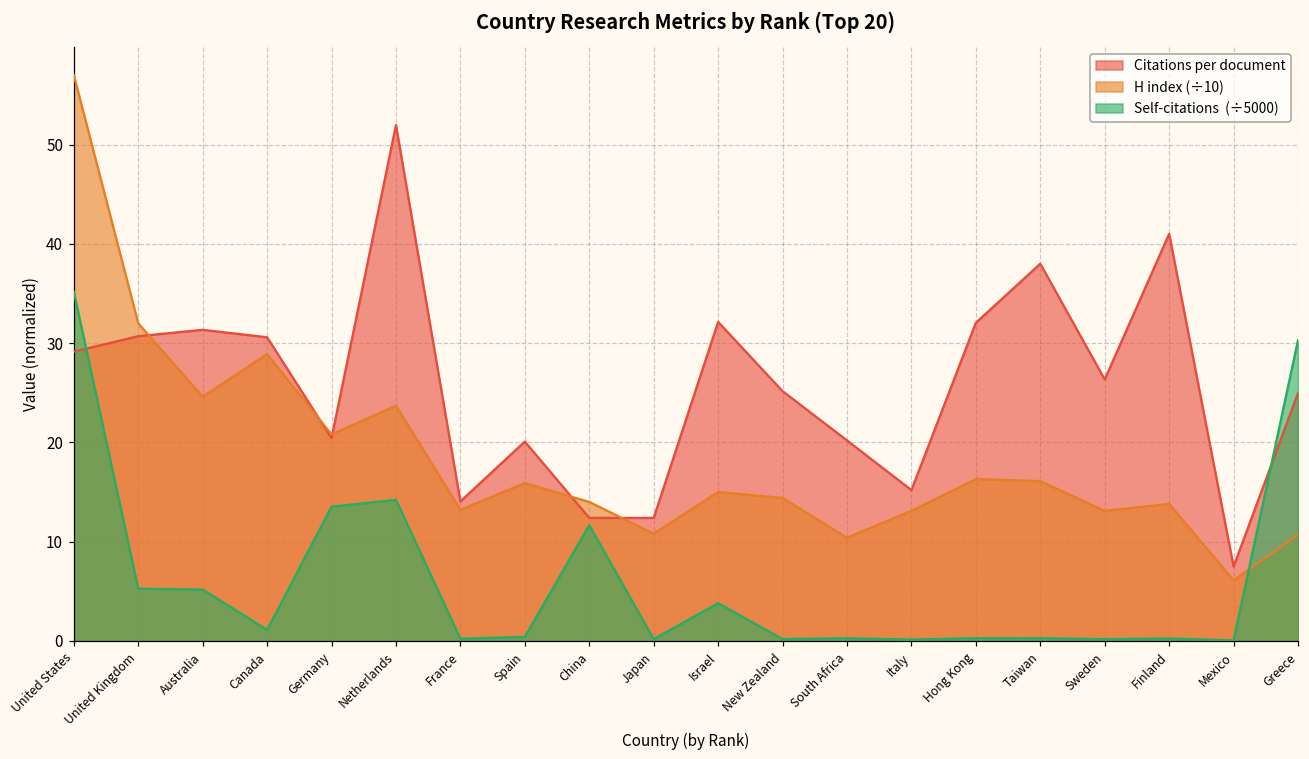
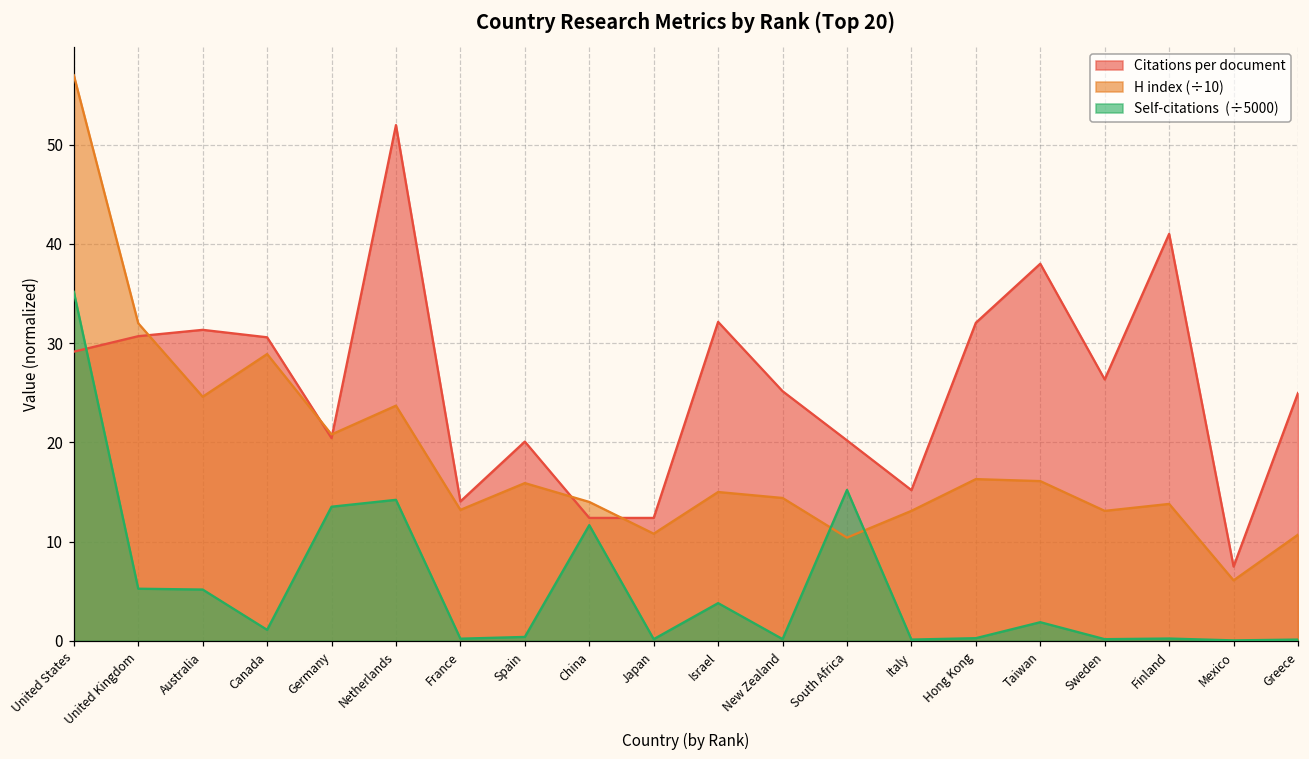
Self-citations (÷5000), South Africa: 0 -> 15
Self-citations (÷5000), Taiwan: 0 -> 2
Self-citations (÷5000), Greece: 30 -> 0
